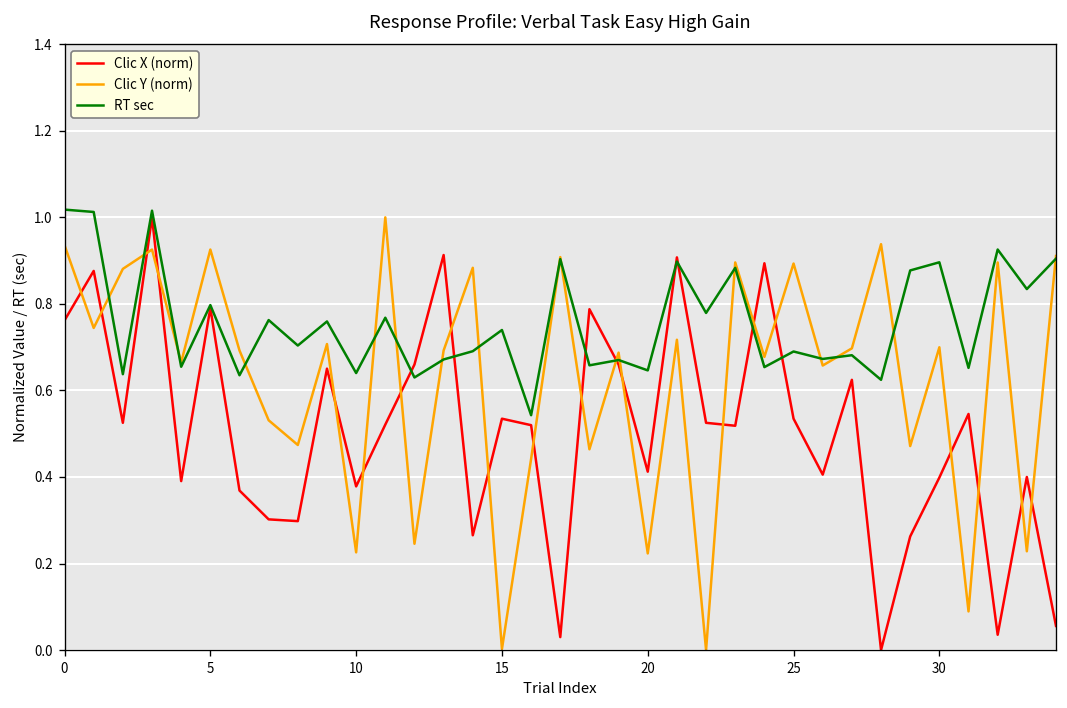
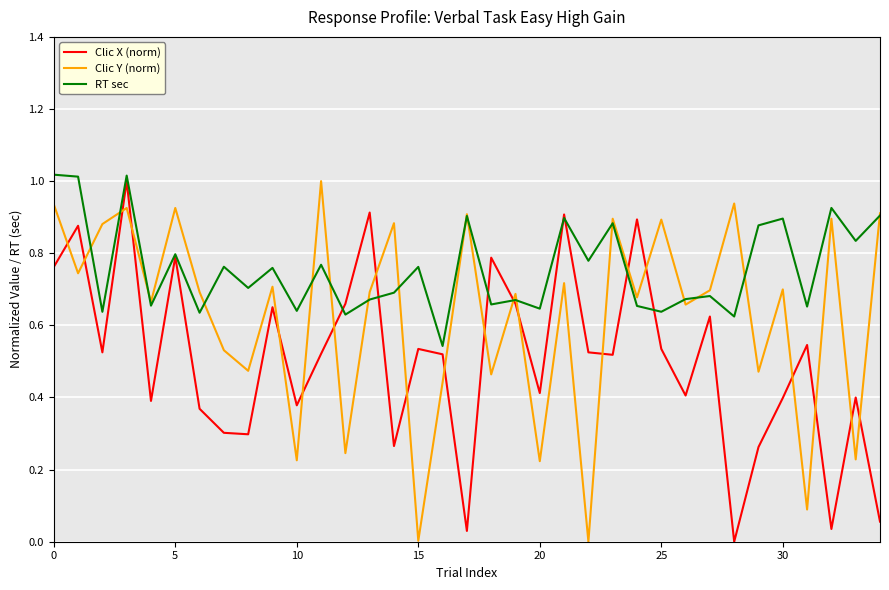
RT sec, 15: 0.74 -> 0.76
RT sec, 25: 0.69 -> 0.64
